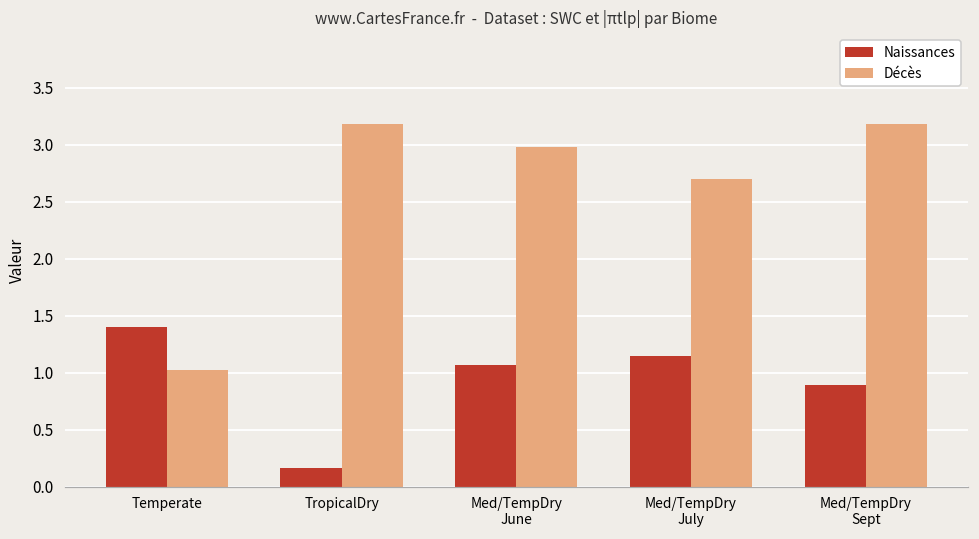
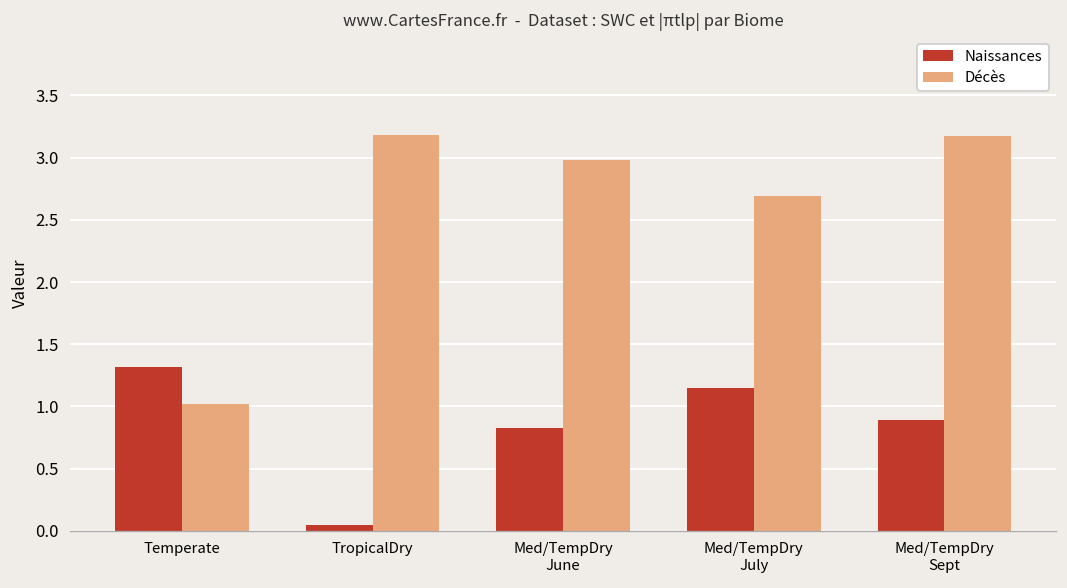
Naissances, Temperate: 1.40 -> 1.31
Naissances, TropicalDry: 0.16 -> 0.05
Naissances, Med/TempDry June: 1.07 -> 0.83
